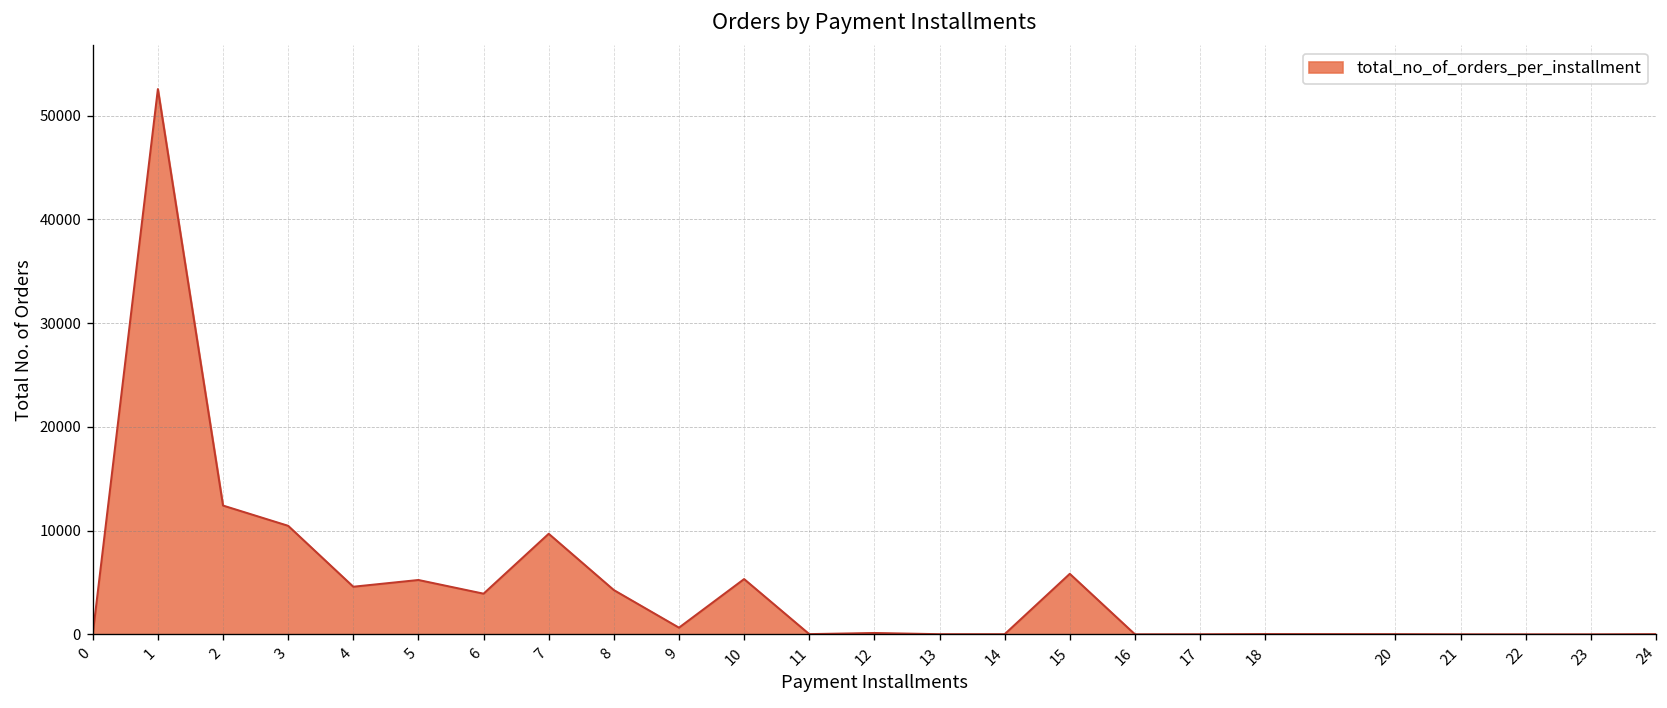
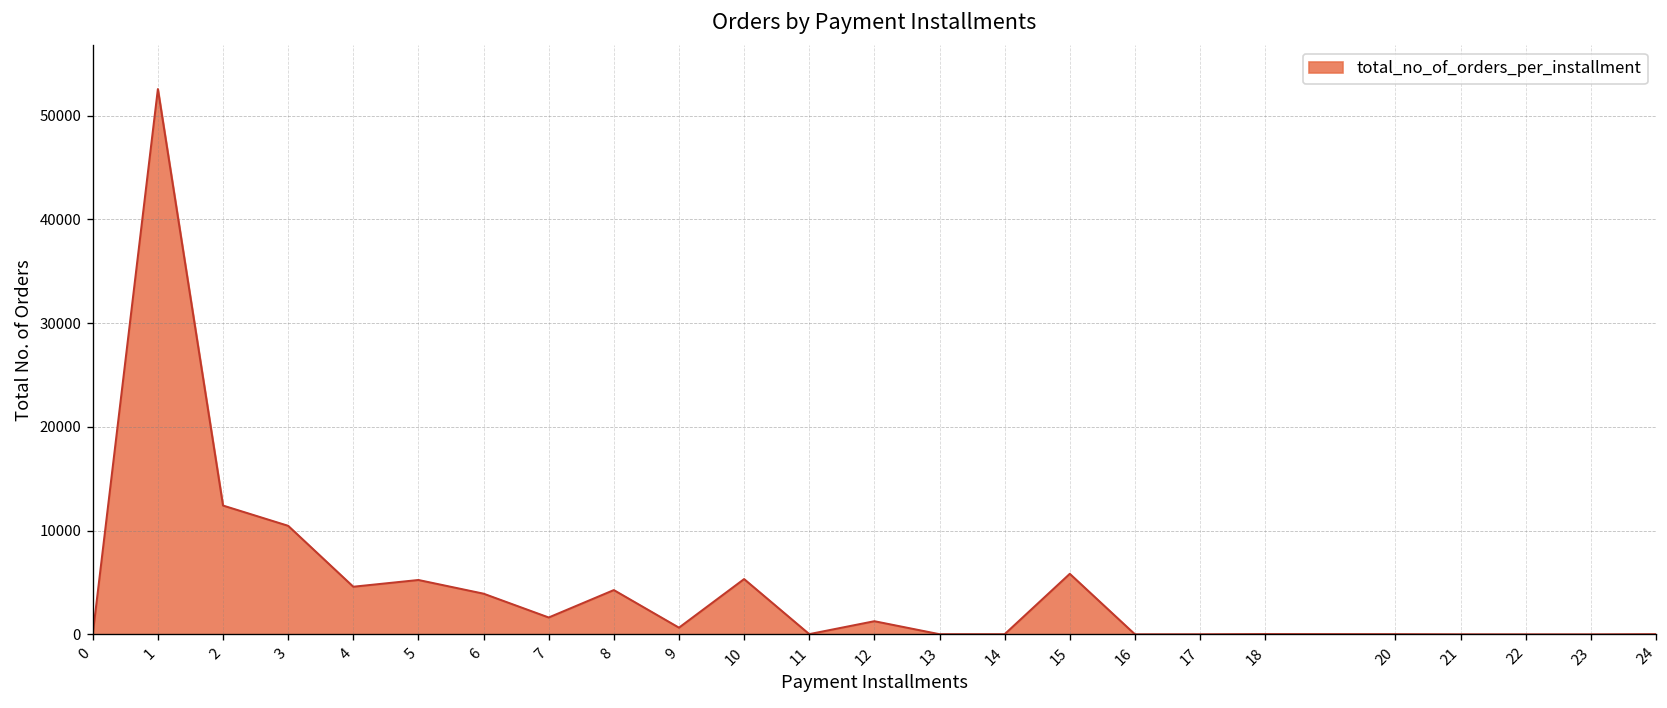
7: 10000 -> 2000
12: 0 -> 1000
